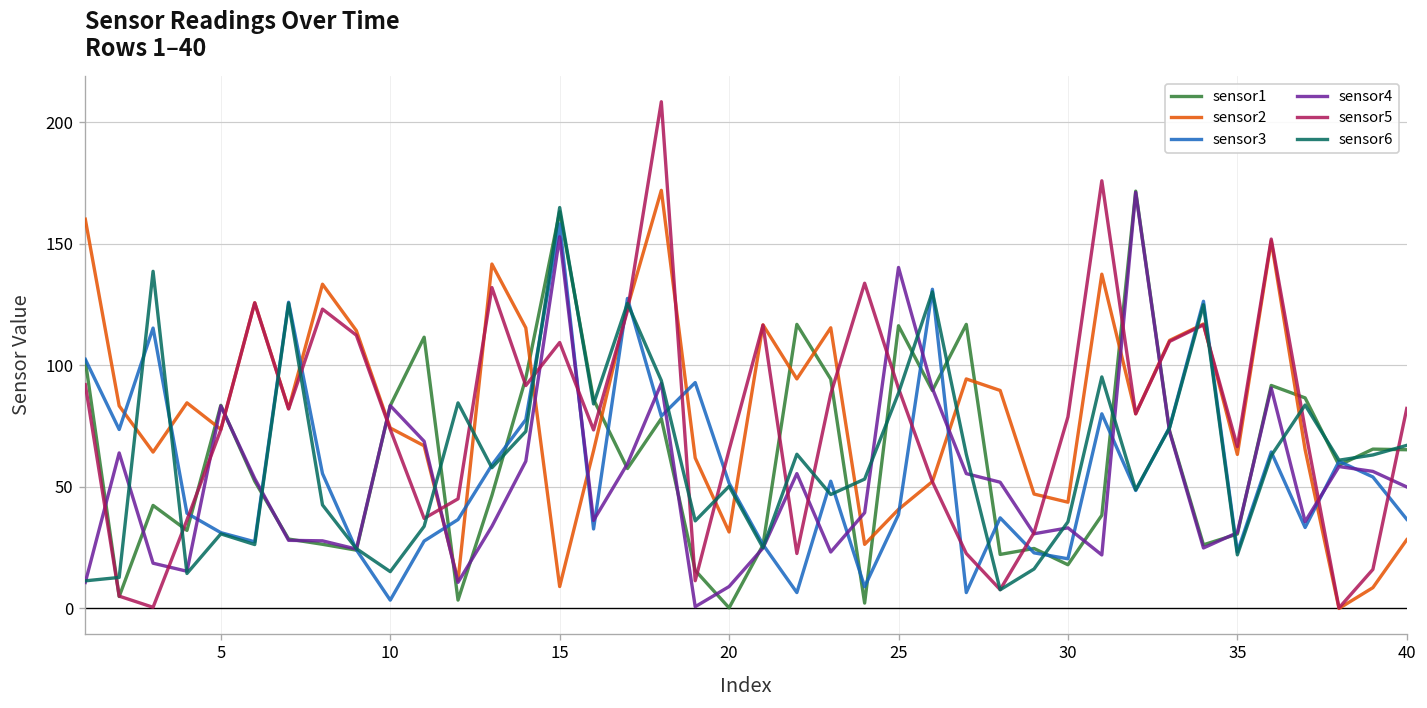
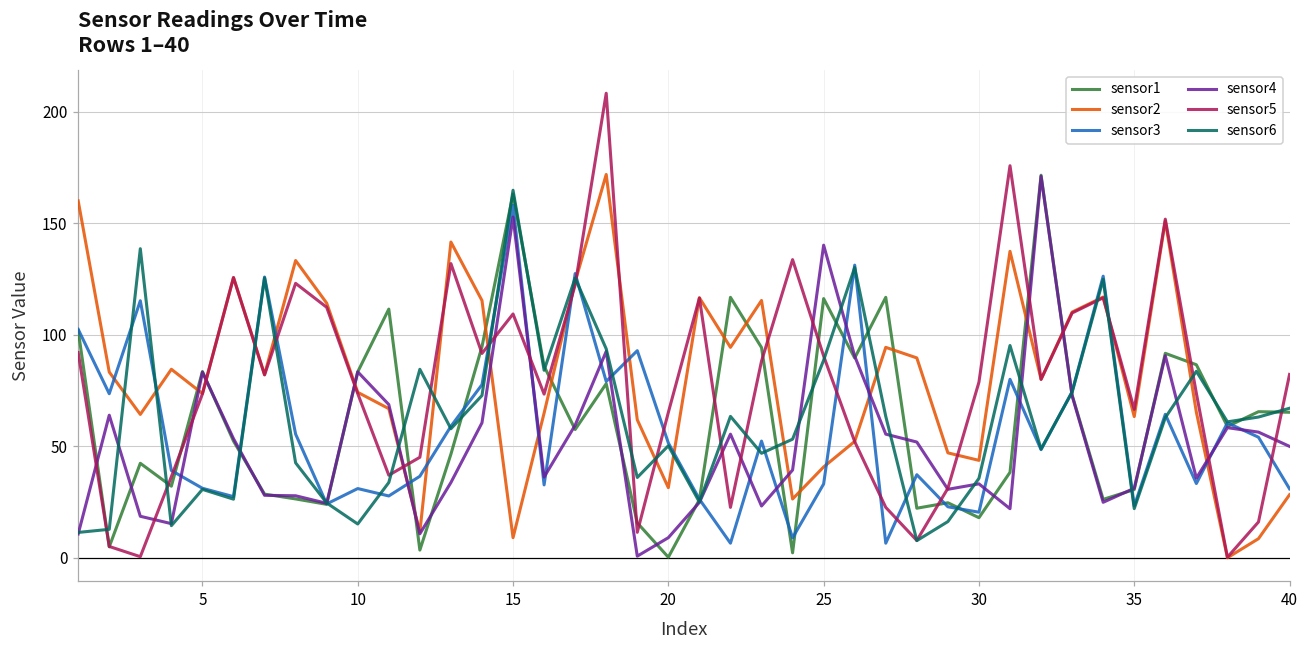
sensor3, 10: 3 -> 31
sensor3, 25: 39 -> 33
sensor3, 40: 37 -> 31
